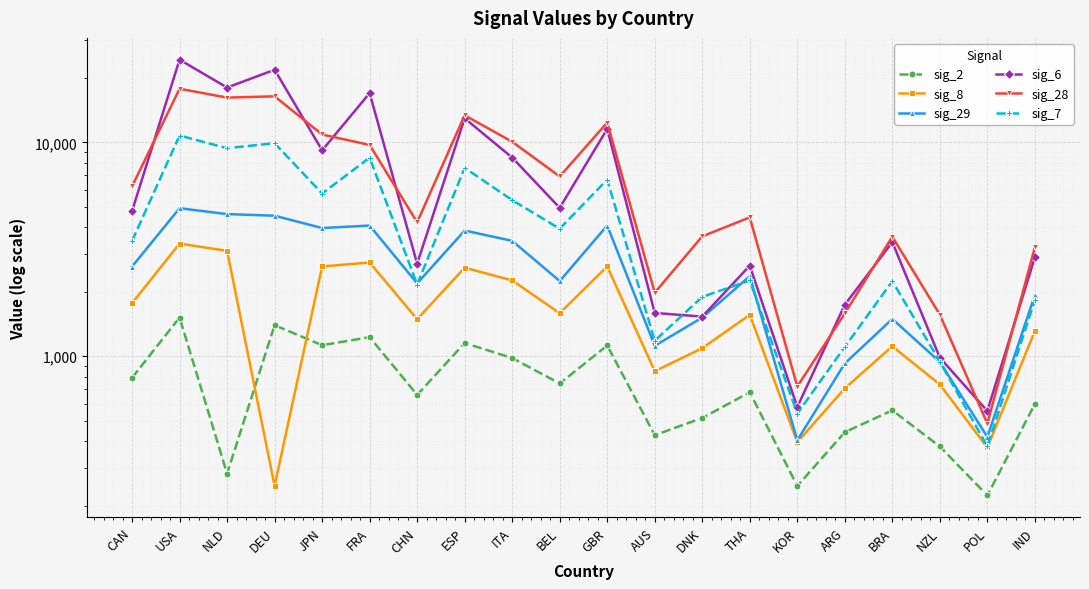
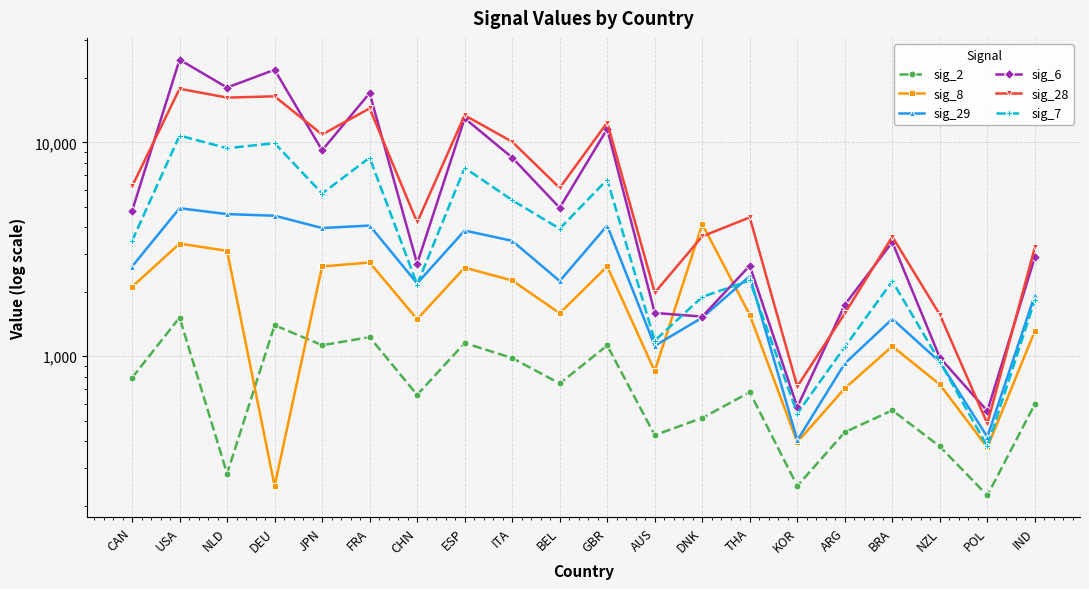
sig_8, CAN: 1,800 -> 2,100
sig_28, FRA: 10,000 -> 14,000
sig_28, BEL: 6,900 -> 6,100
sig_8, DNK: 1,100 -> 4,100
